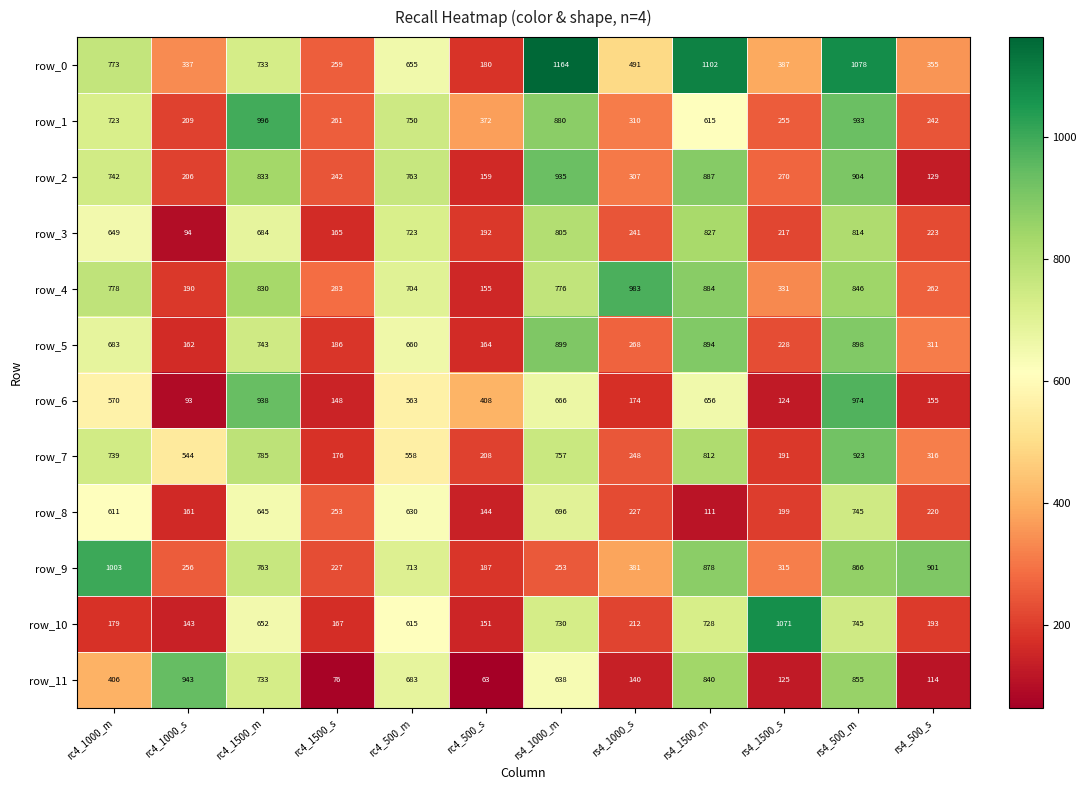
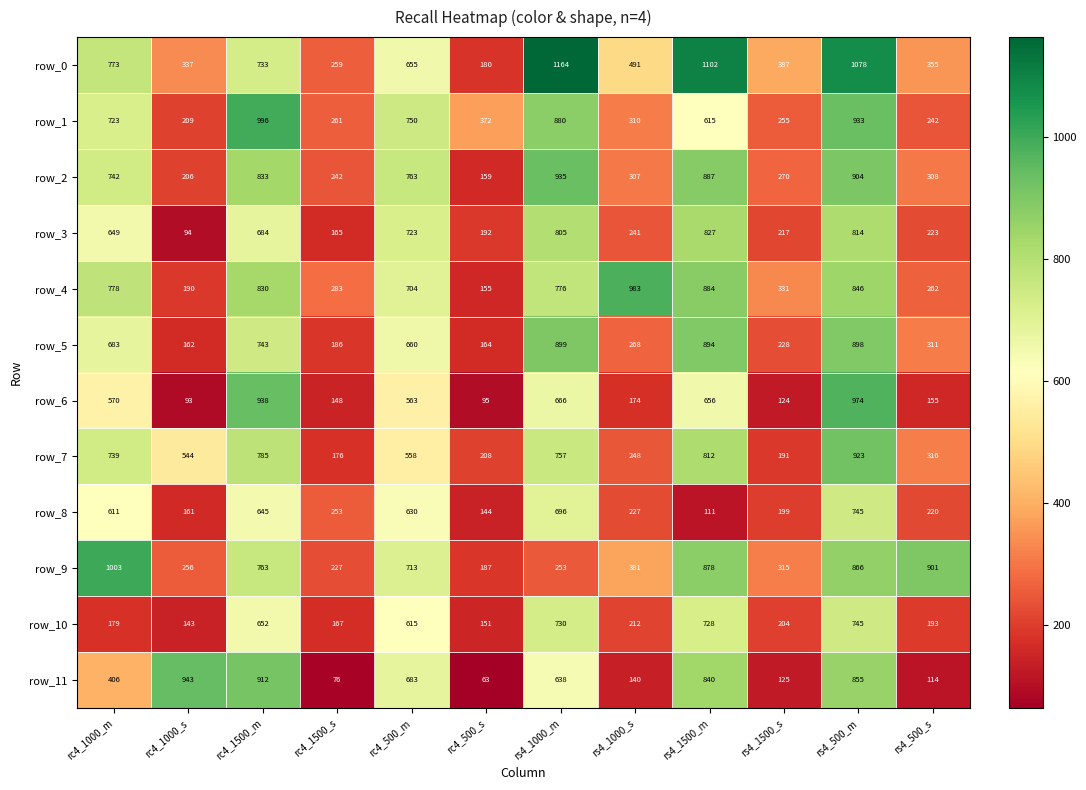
row_2, rs4_500_s: 129 -> 308
row_6, rc4_500_s: 408 -> 95
row_10, rs4_1500_s: 1071 -> 204
row_11, rc4_1500_m: 733 -> 912
